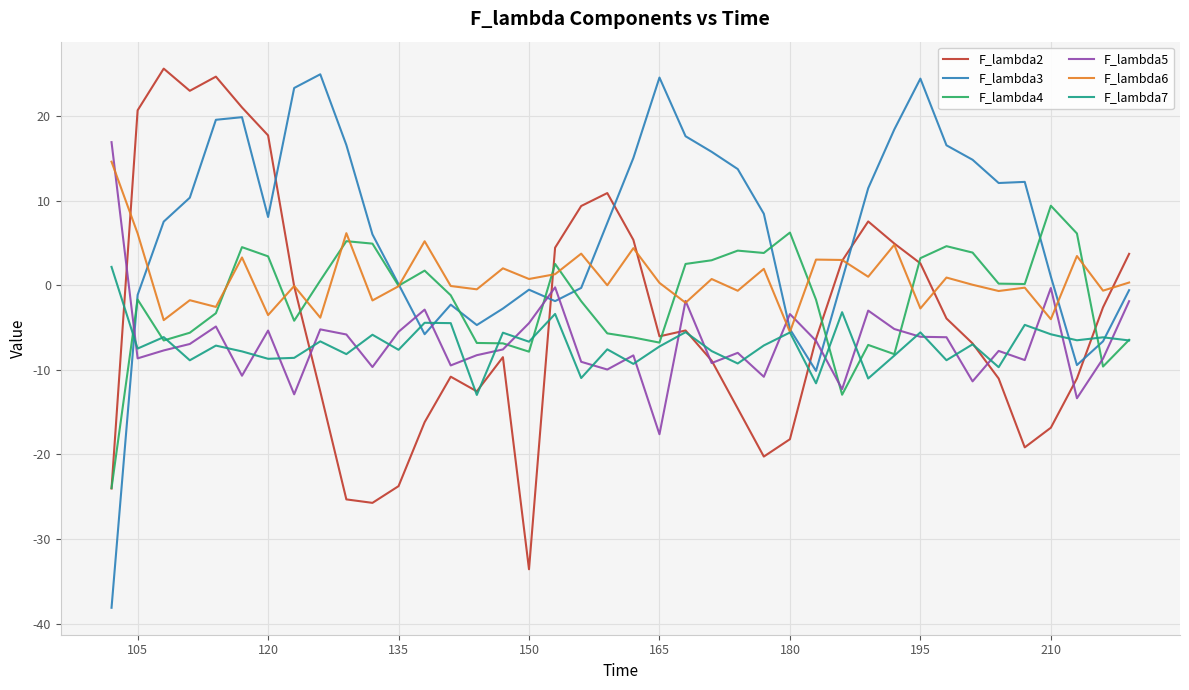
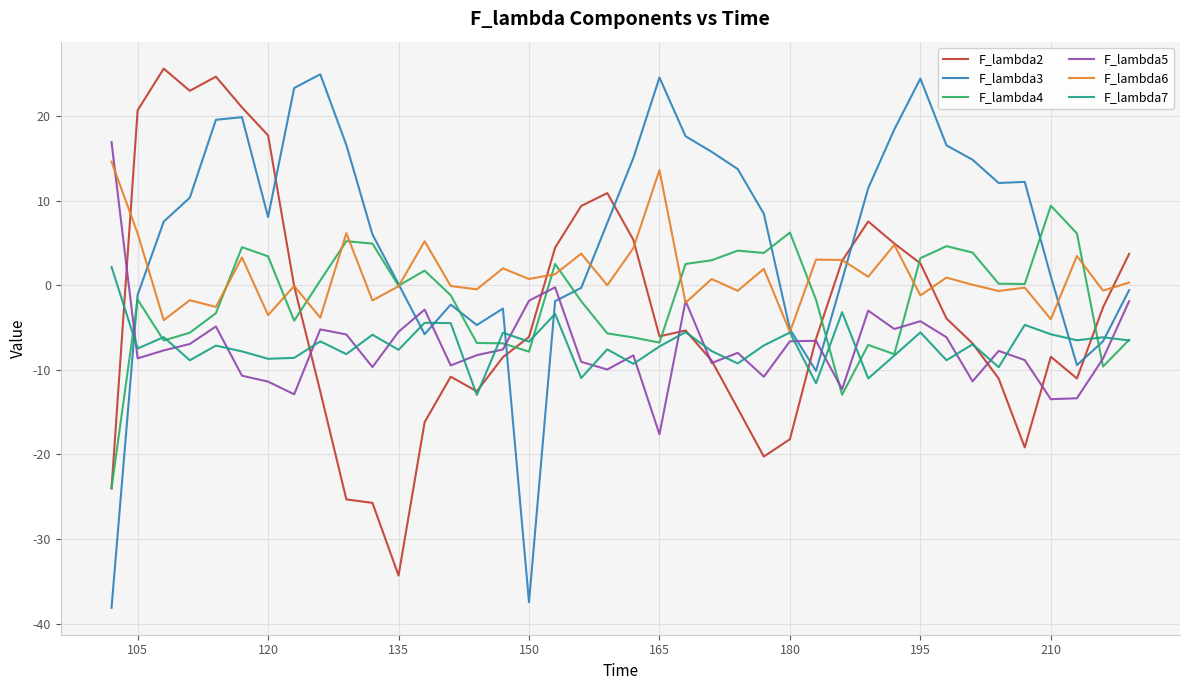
F_lambda5, 120: -5 -> -11
F_lambda2, 135: -24 -> -34
F_lambda2, 150: -34 -> -6
F_lambda3, 150: -1 -> -37
F_lambda5, 150: -4 -> -2
F_lambda6, 165: 0 -> 14
F_lambda5, 180: -3 -> -7
F_lambda5, 195: -6 -> -4
F_lambda6, 195: -3 -> -1
F_lambda2, 210: -17 -> -8
F_lambda5, 210: 0 -> -13
